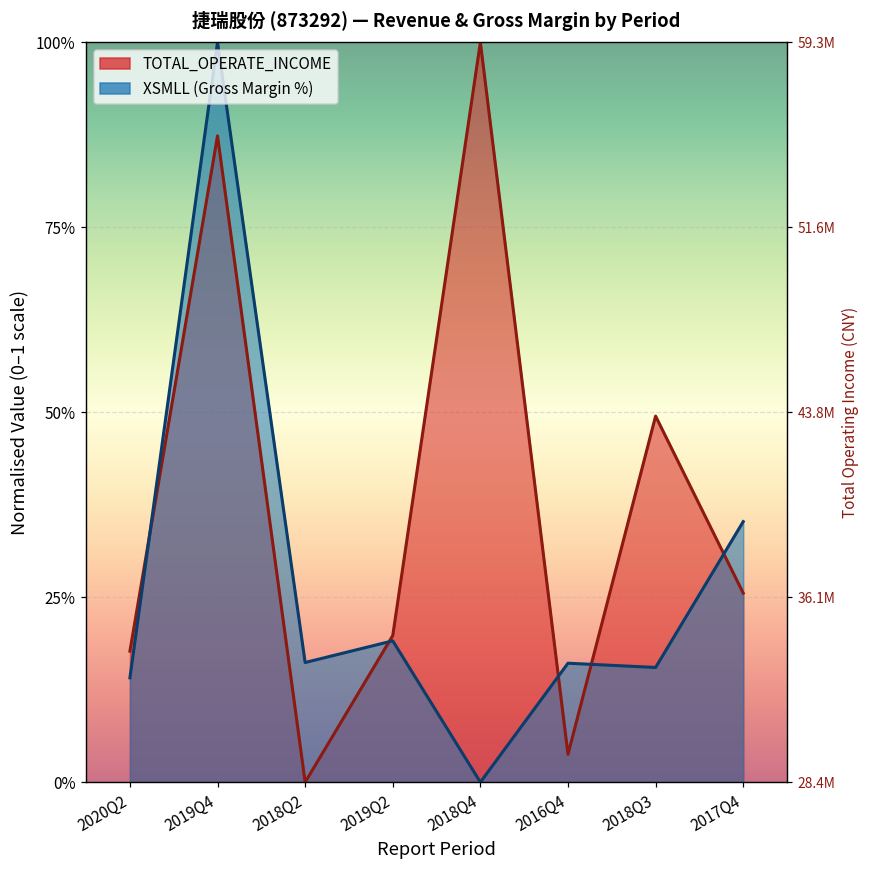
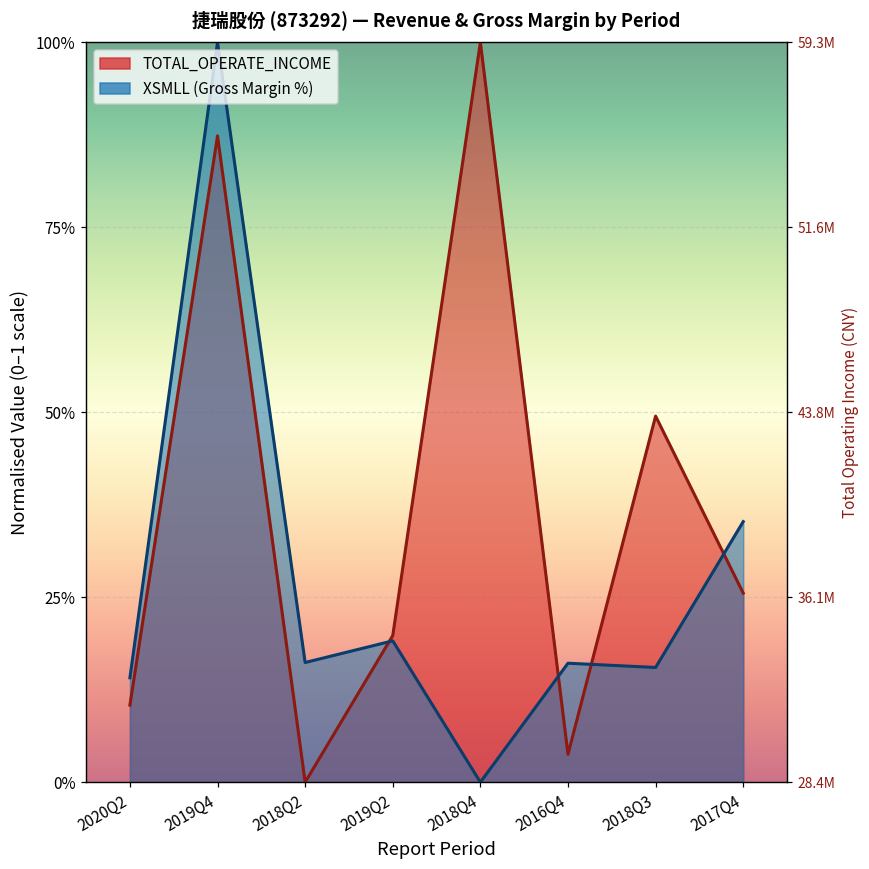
TOTAL_OPERATE_INCOME, 2020Q2: 18% -> 10%
